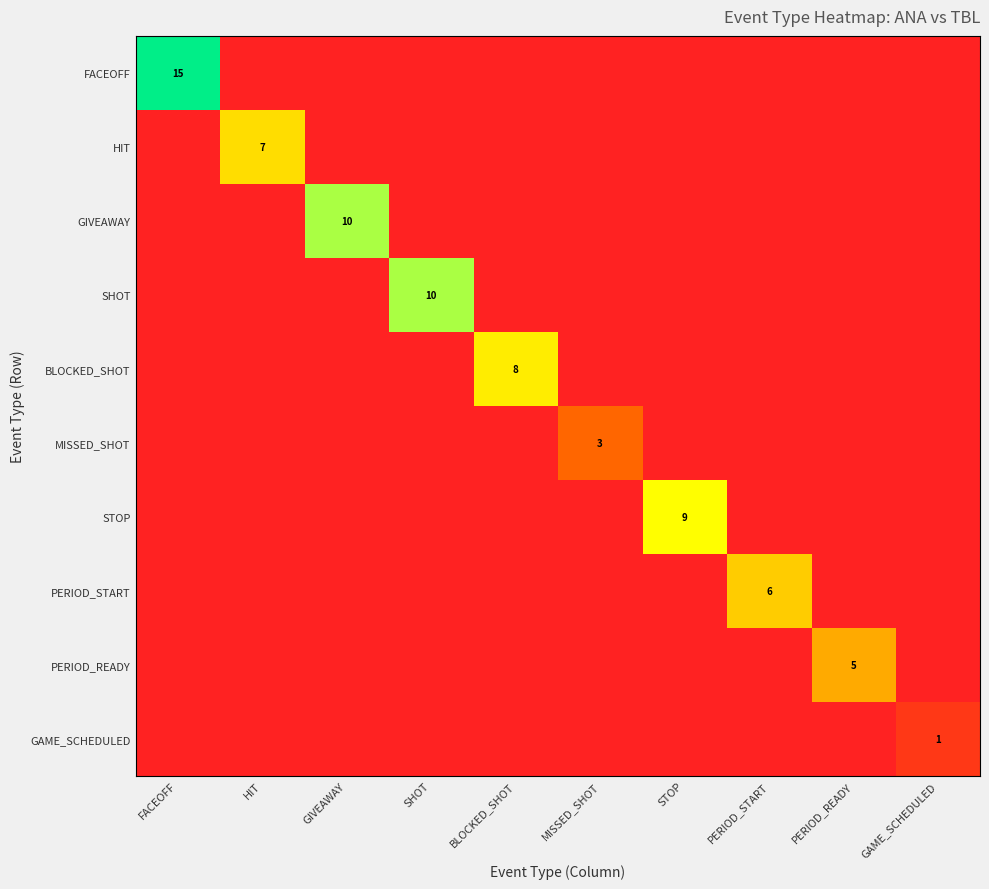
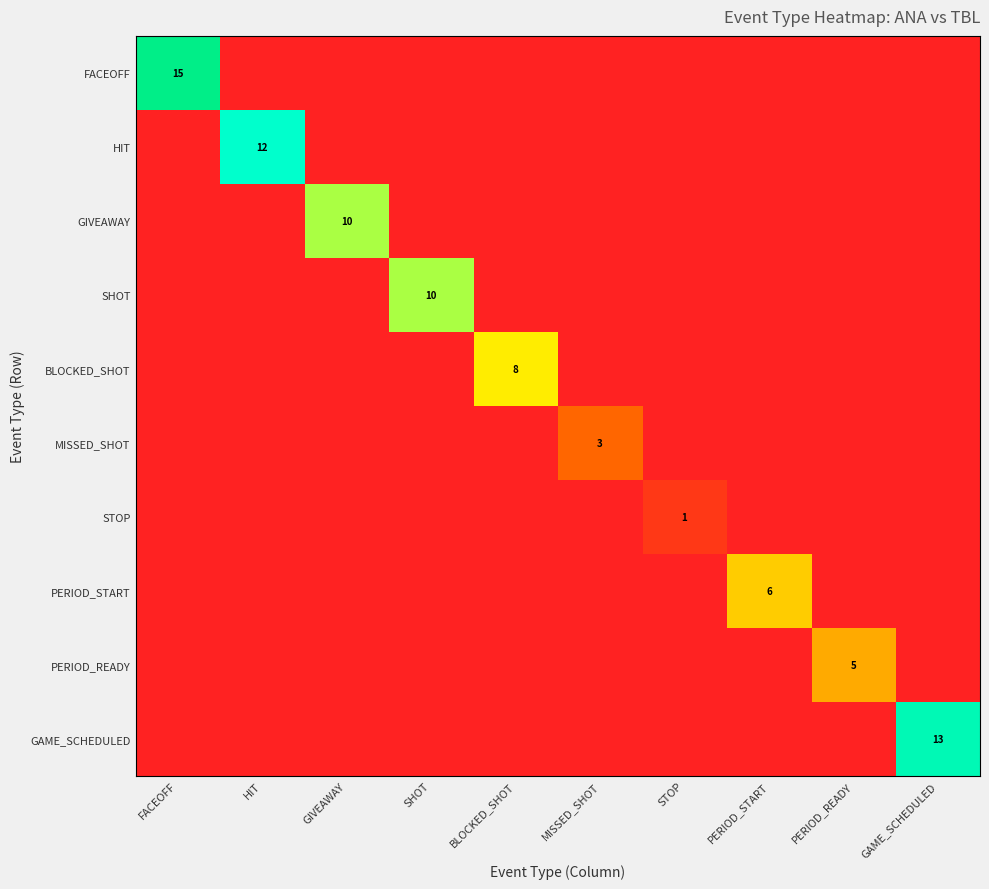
HIT, HIT: 7 -> 12
STOP, STOP: 9 -> 1
GAME_SCHEDULED, GAME_SCHEDULED: 1 -> 13
